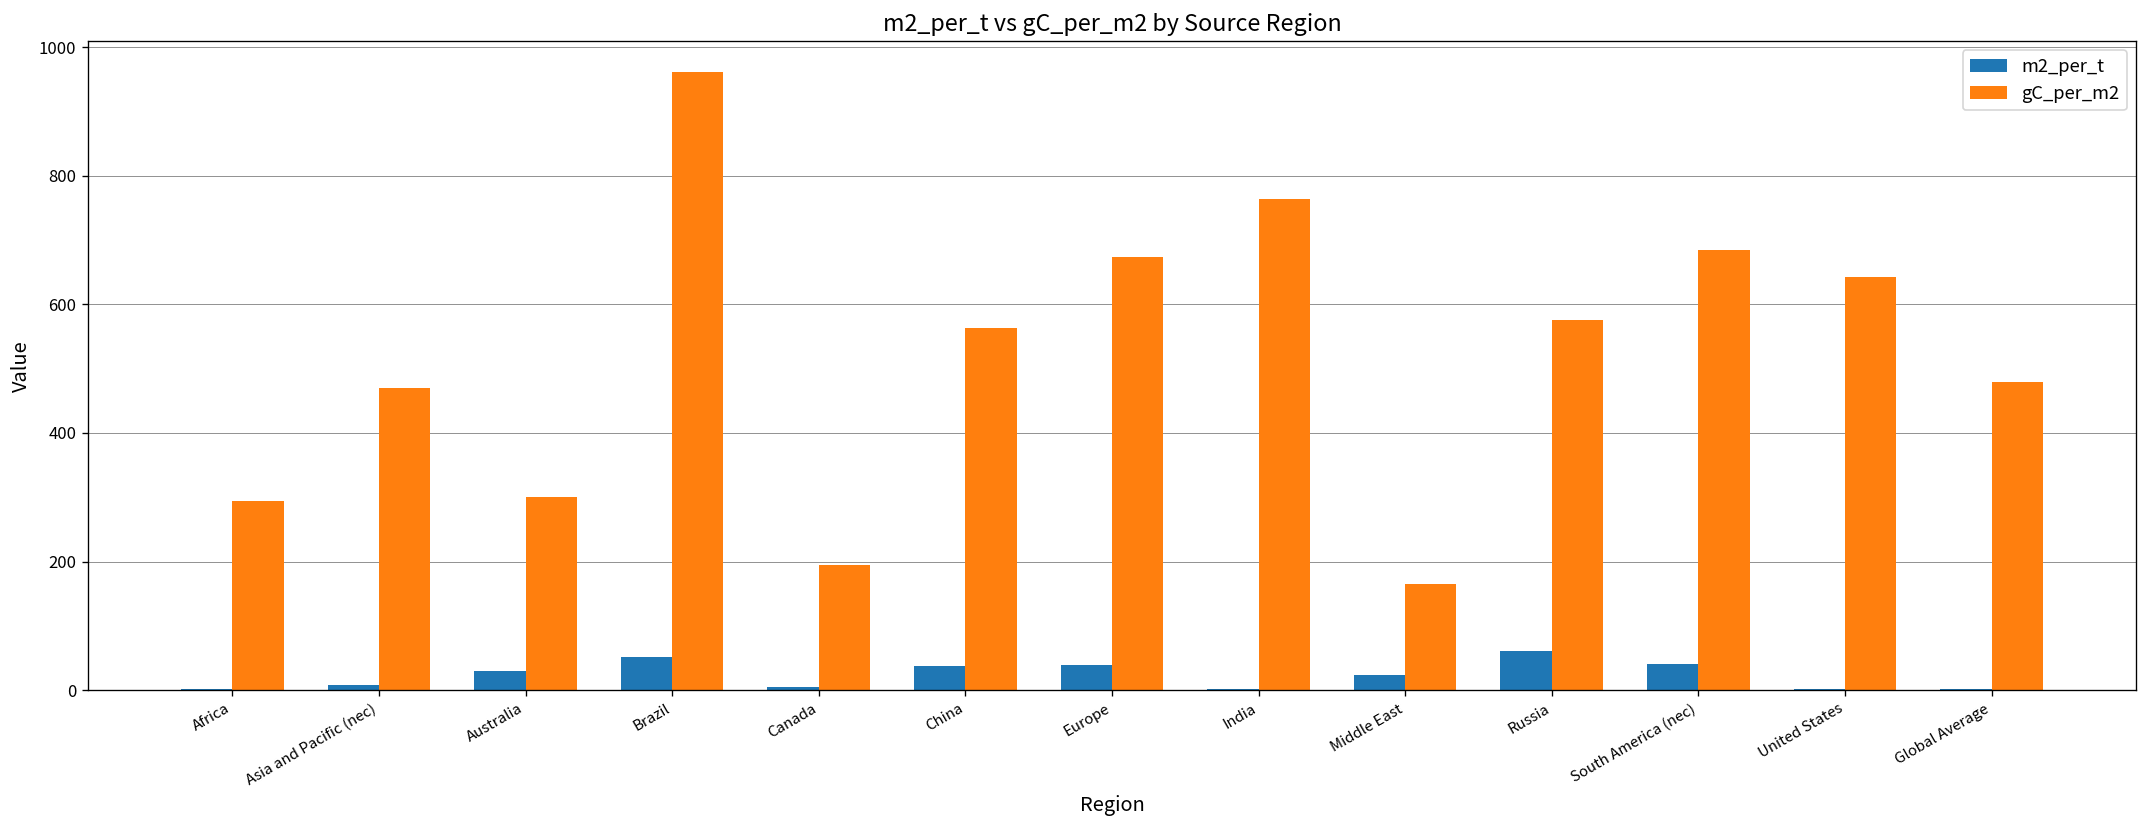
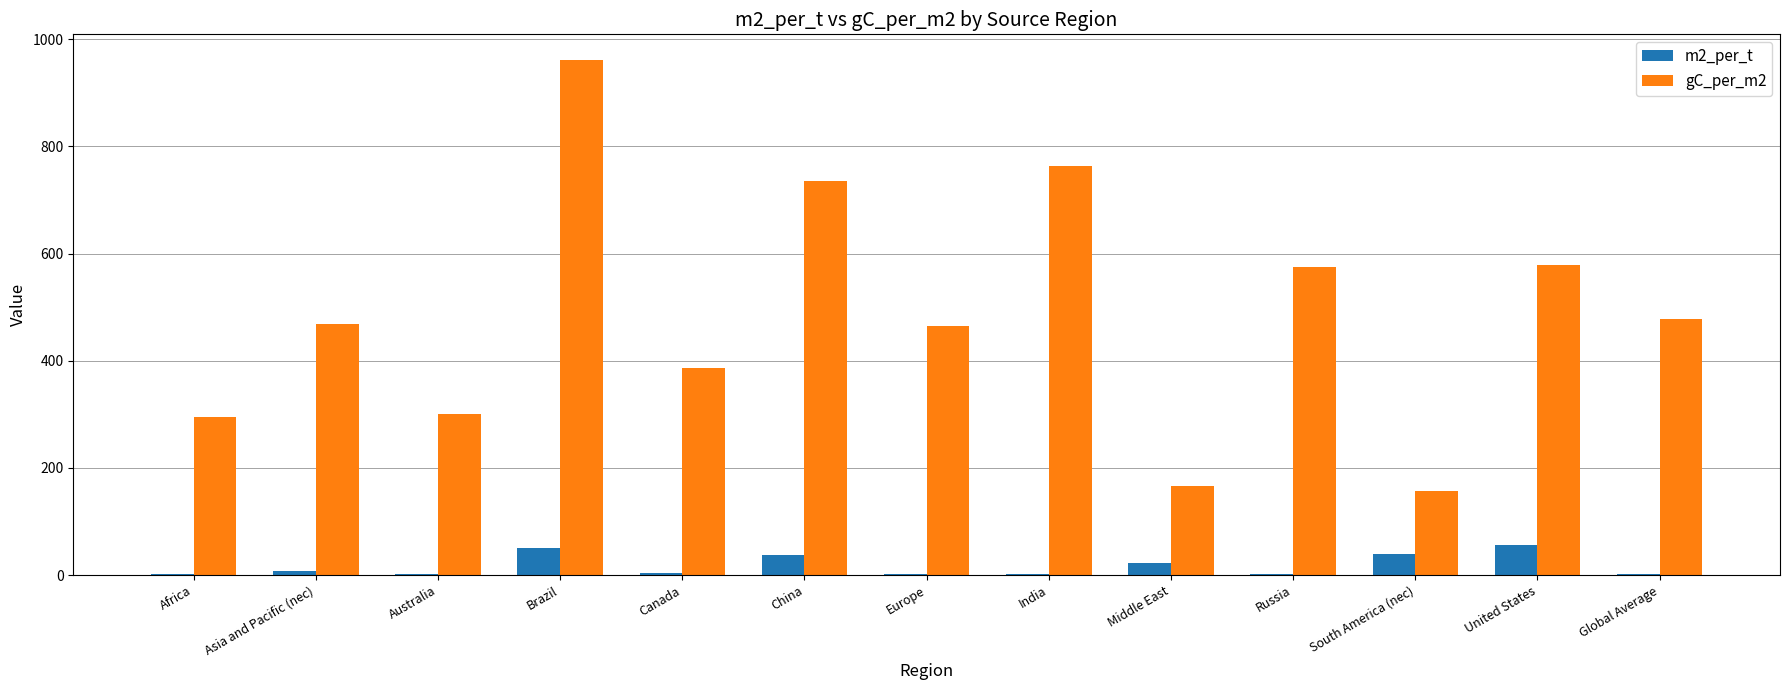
m2_per_t, Australia: 30 -> 0
gC_per_m2, Canada: 190 -> 390
gC_per_m2, China: 560 -> 740
m2_per_t, Europe: 40 -> 0
gC_per_m2, Europe: 670 -> 460
m2_per_t, Russia: 60 -> 0
gC_per_m2, South America (nec): 680 -> 160
m2_per_t, United States: 0 -> 60
gC_per_m2, United States: 640 -> 580
